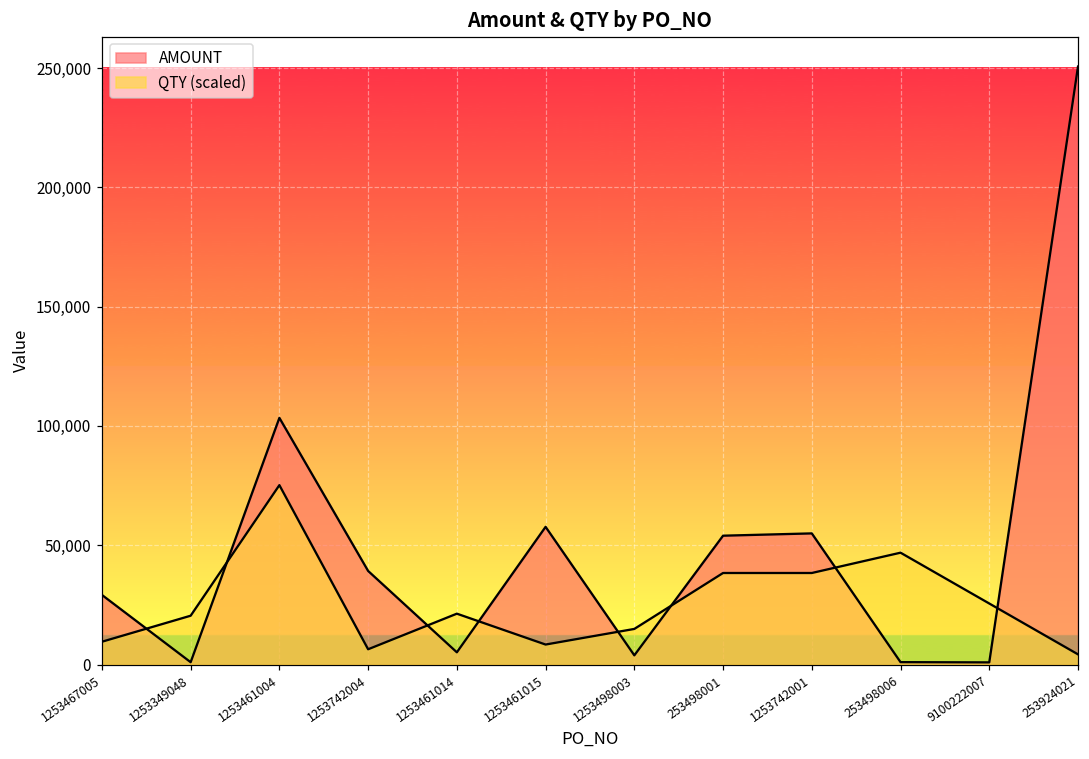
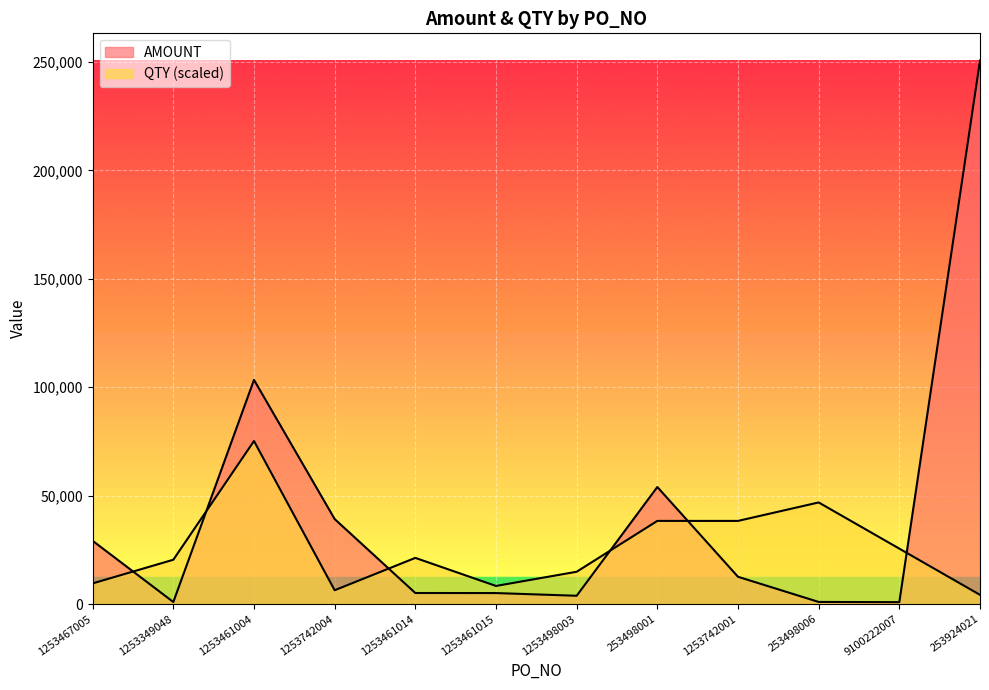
AMOUNT, 1253461015: 58,000 -> 5,000
AMOUNT, 1253742001: 55,000 -> 13,000
